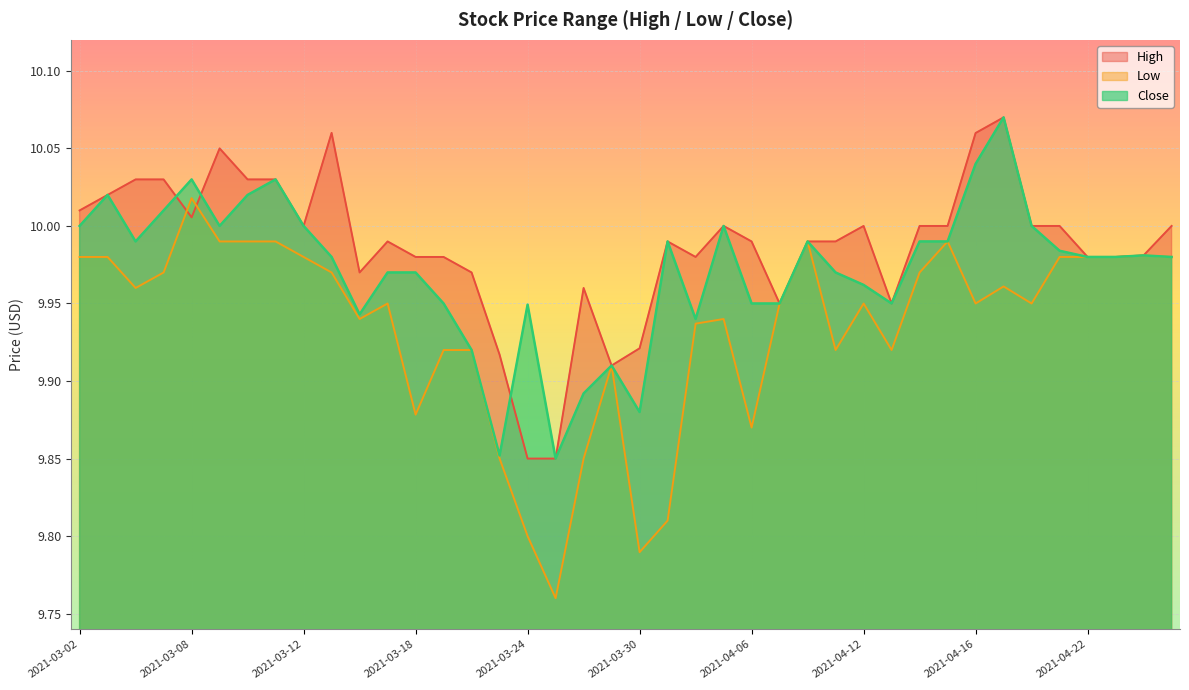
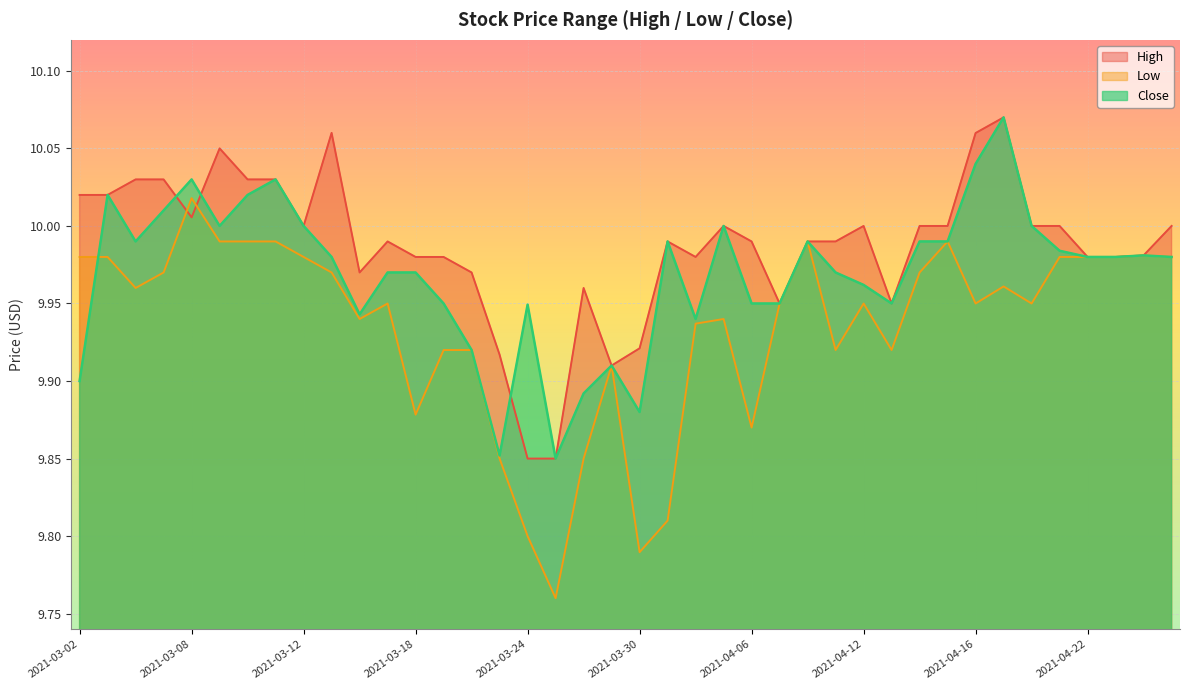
High, 2021-03-02: 10.010 -> 10.020
Close, 2021-03-02: 10.0 -> 9.9
